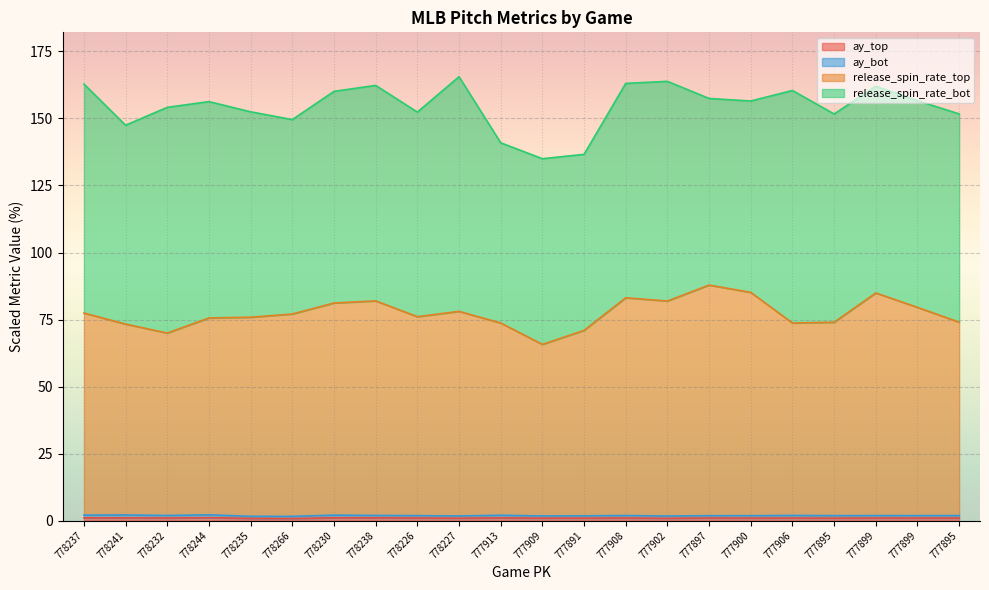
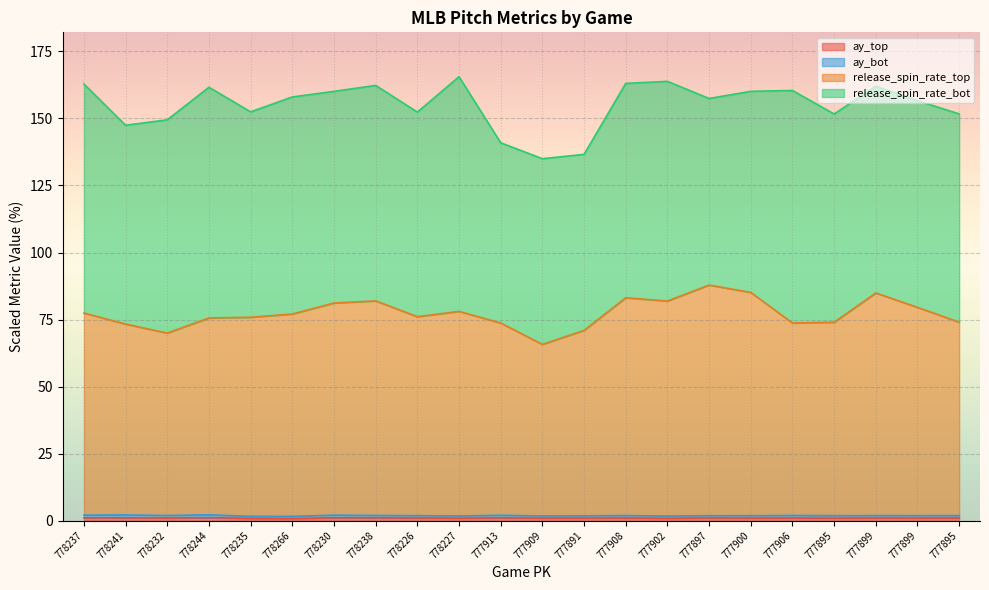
release_spin_rate_bot, 778232: 84 -> 80
release_spin_rate_bot, 778244: 81 -> 86
release_spin_rate_bot, 778266: 73 -> 81
release_spin_rate_bot, 777900: 71 -> 75
